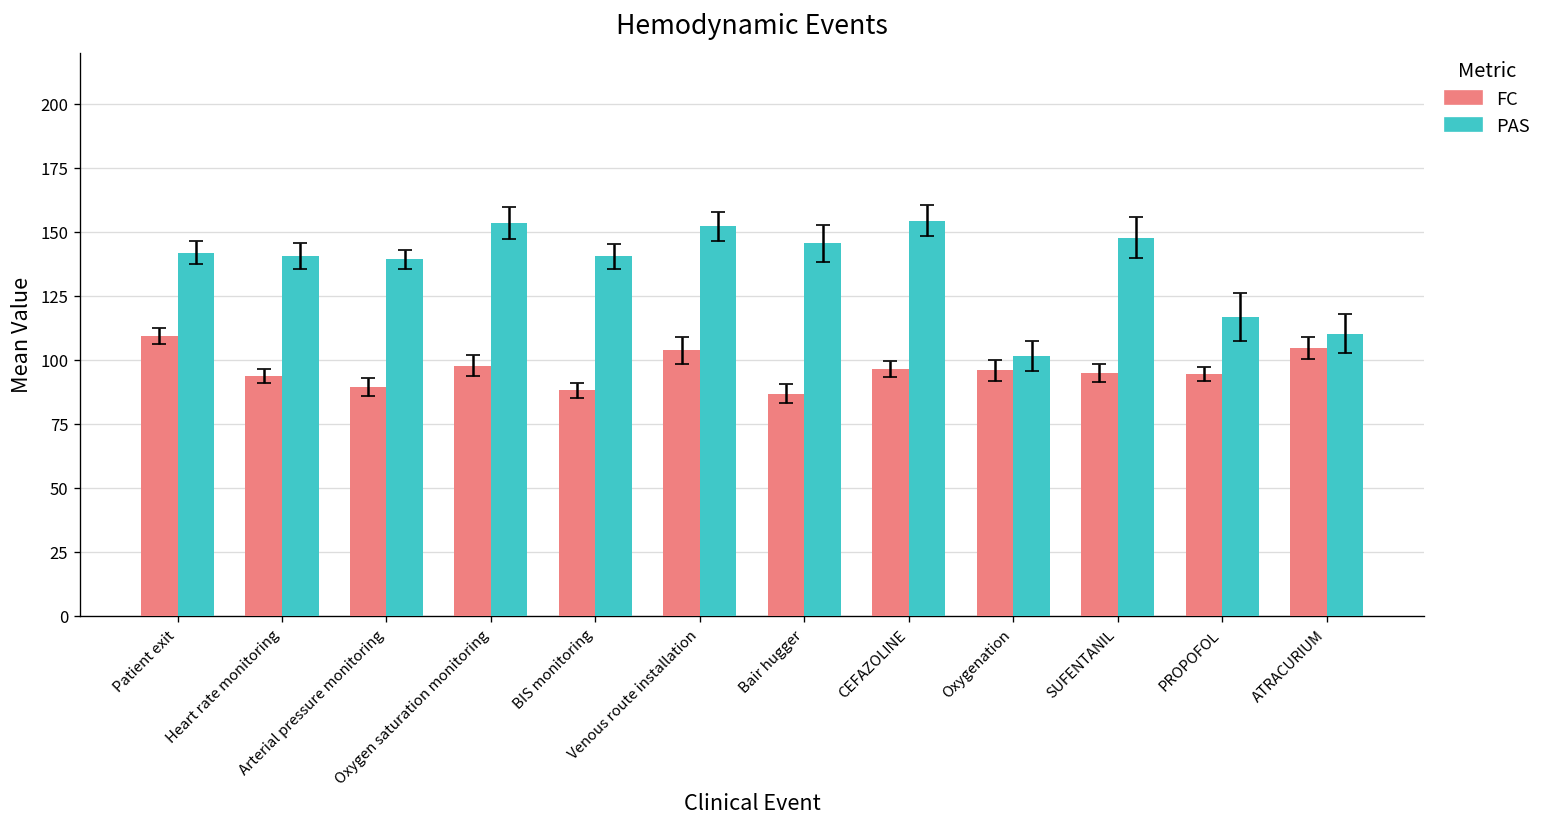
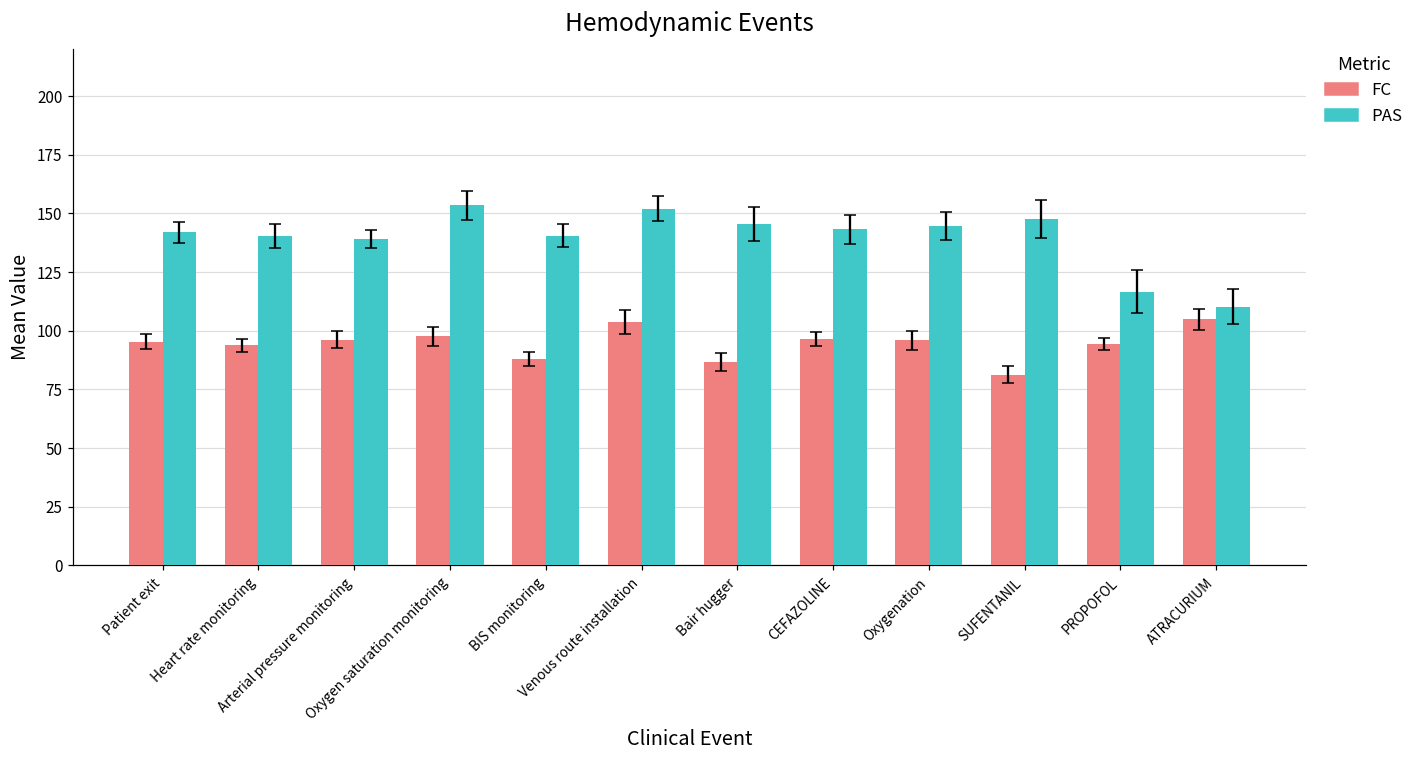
FC, Patient exit: 109 -> 95
FC, Arterial pressure monitoring: 89 -> 96
PAS, CEFAZOLINE: 154 -> 143
PAS, Oxygenation: 102 -> 145
FC, SUFENTANIL: 95 -> 81
